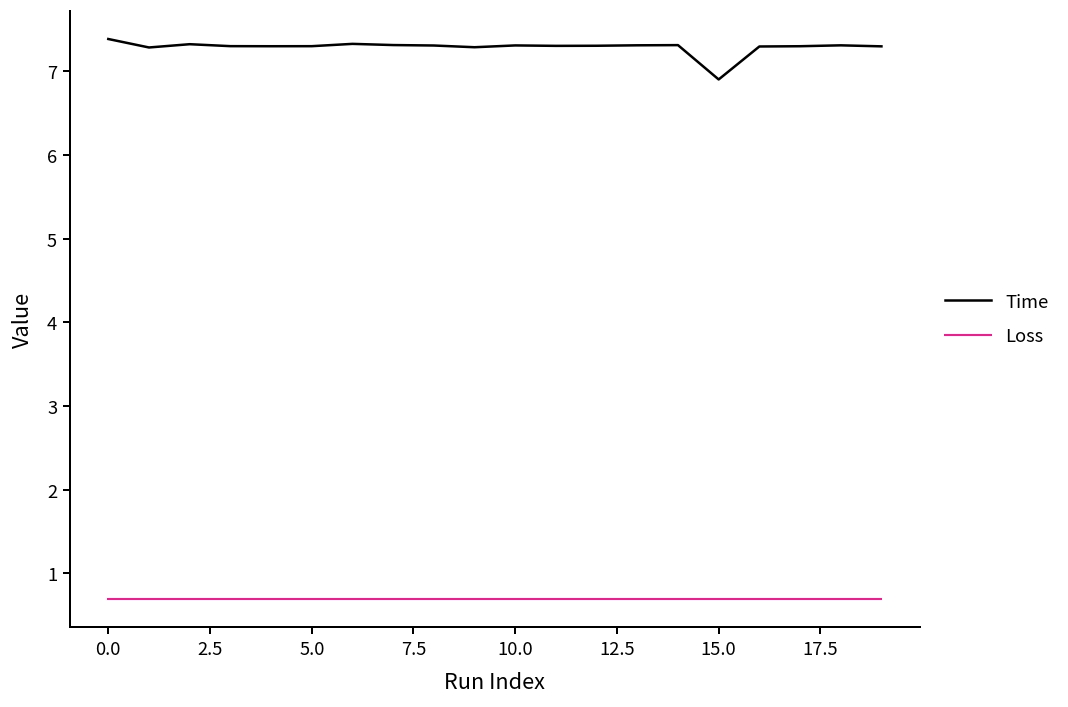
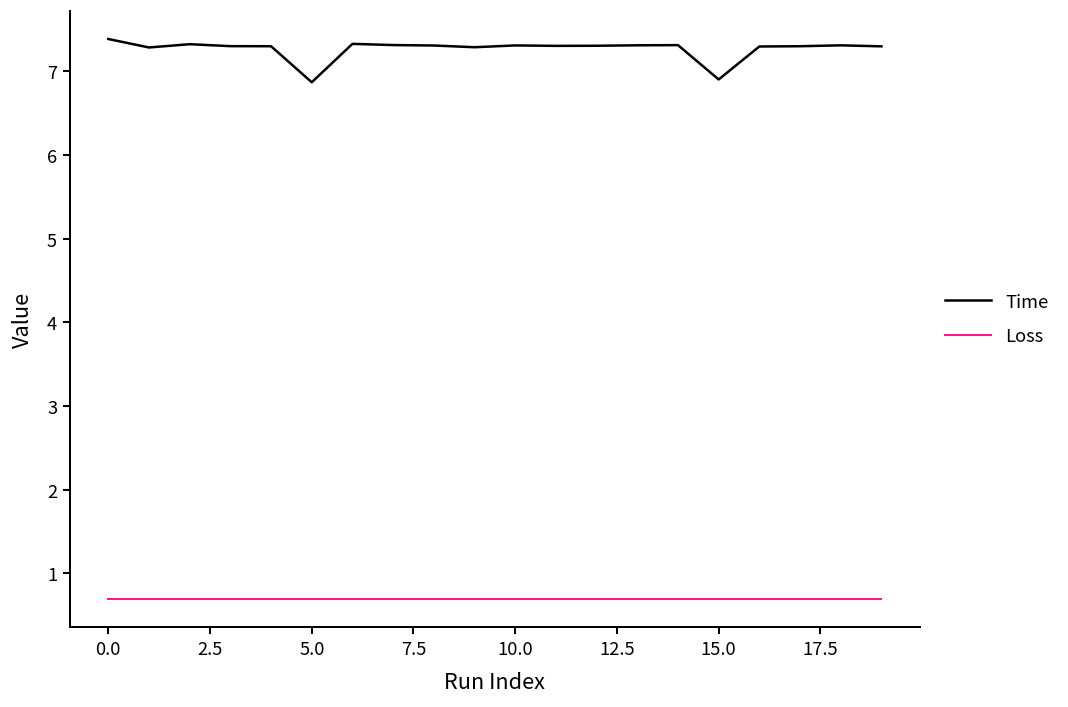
Time, 5.0: 7.3 -> 6.9
